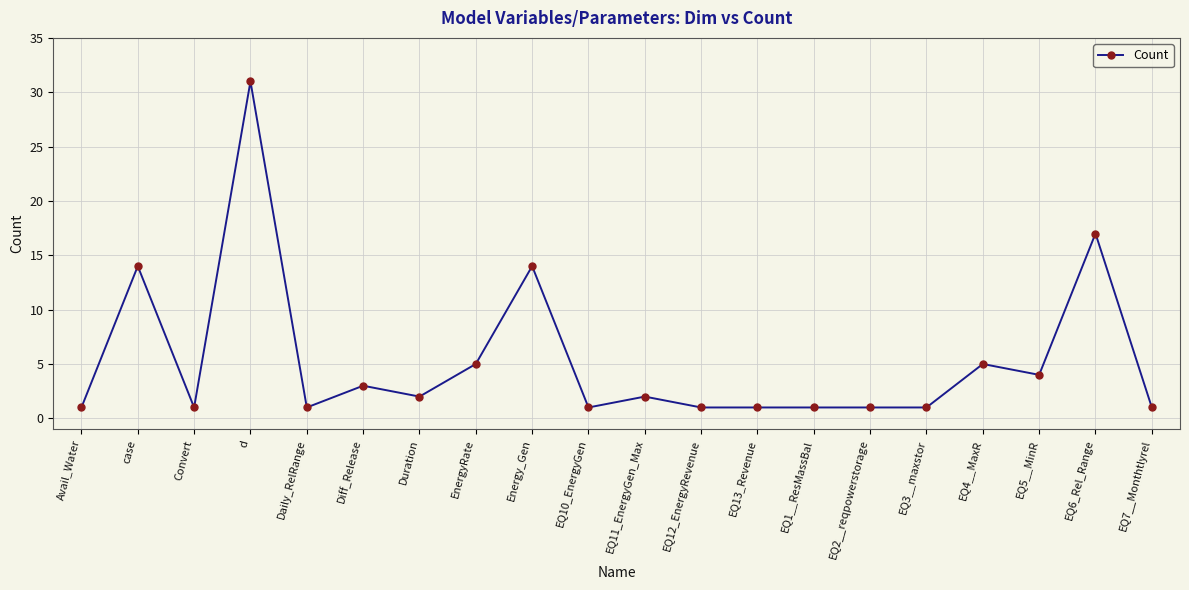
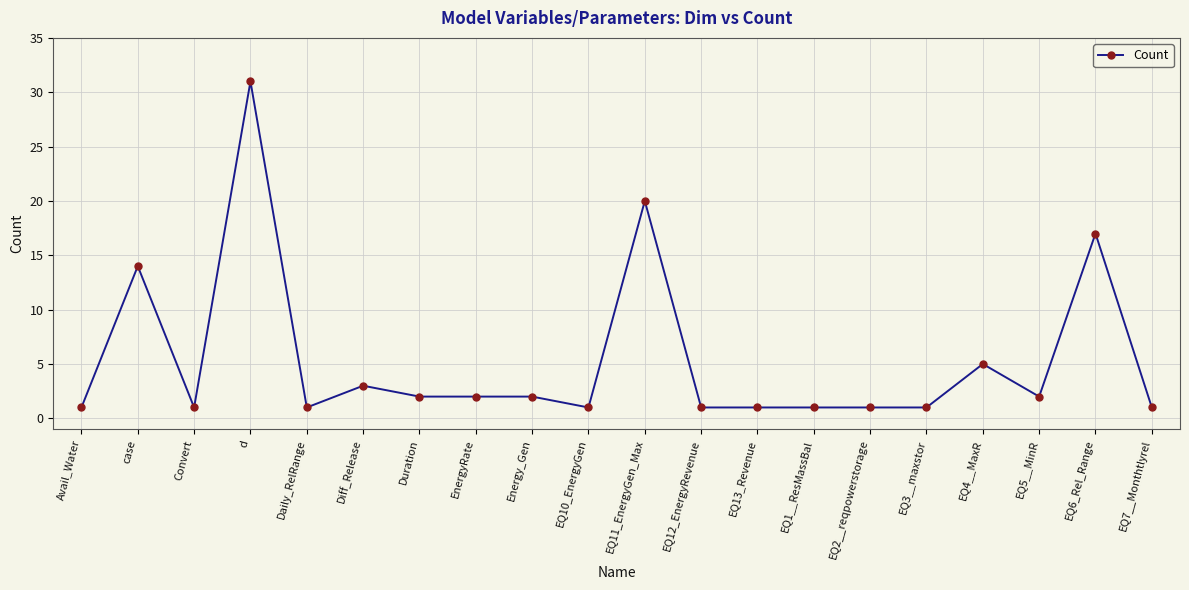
EnergyRate: 5 -> 2
Energy_Gen: 14 -> 2
EQ11_EnergyGen_Max: 2 -> 20
EQ5__MinR: 4 -> 2
